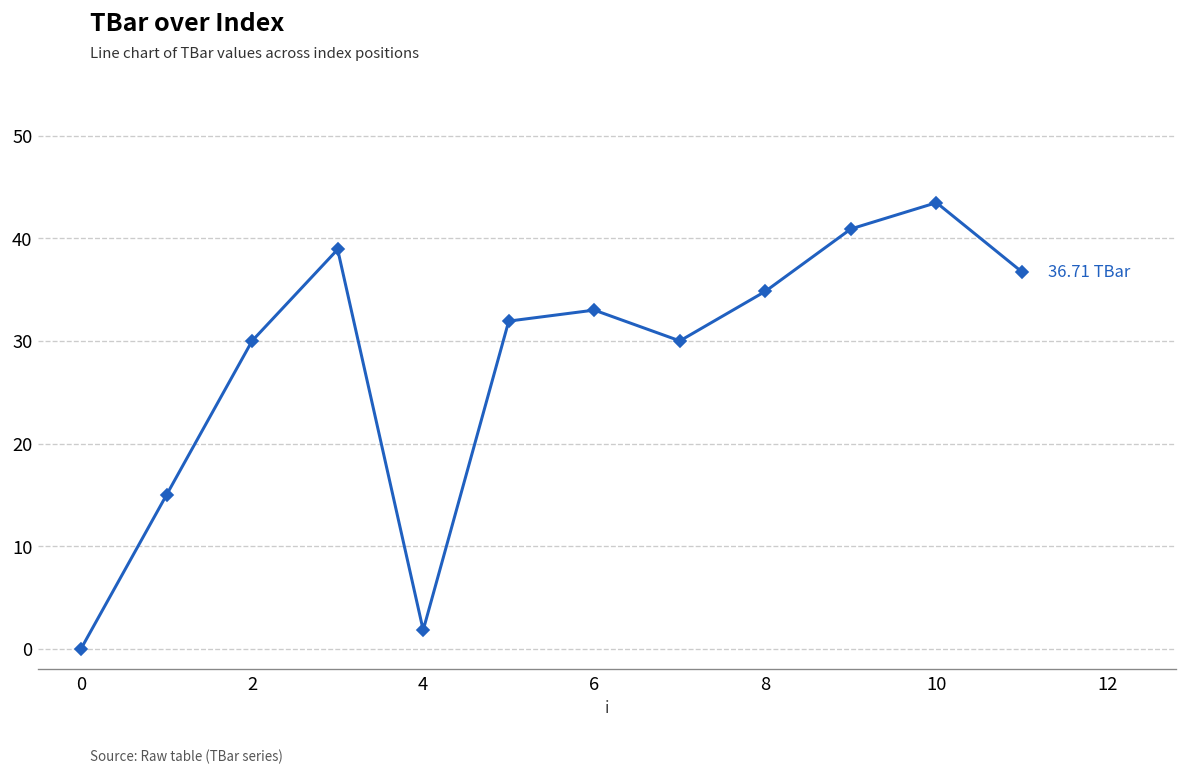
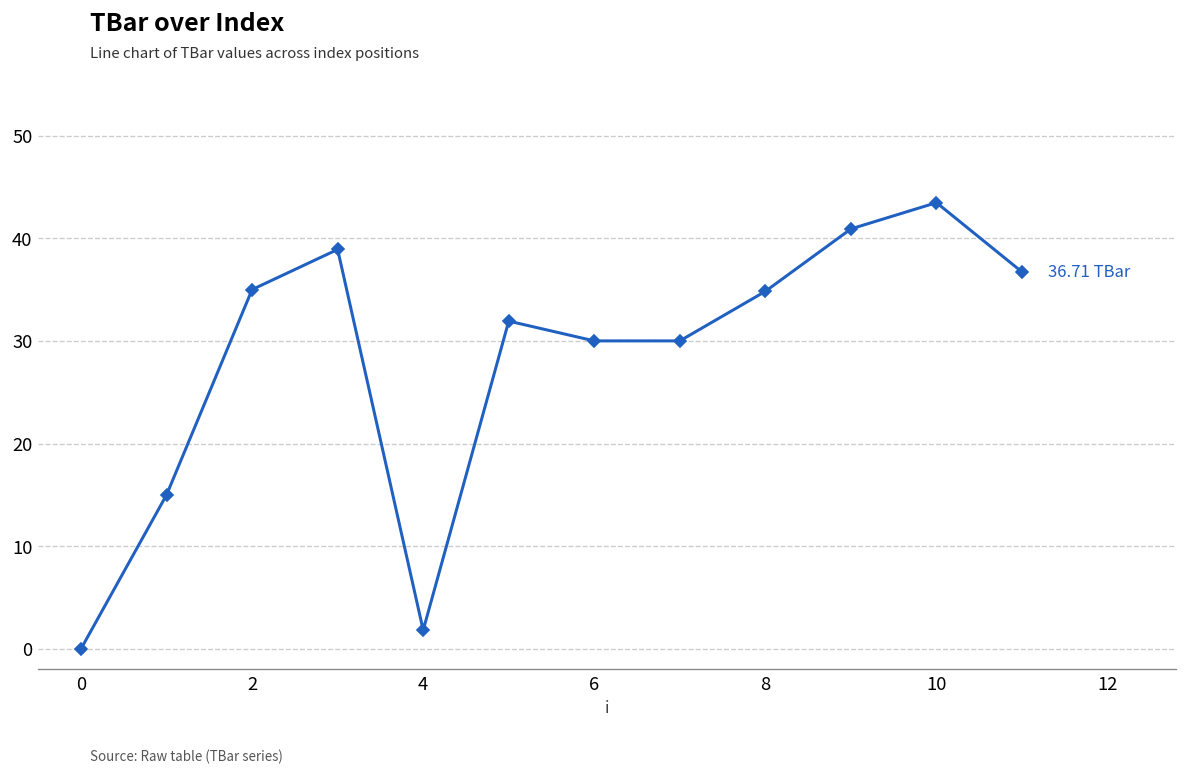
2: 30 -> 35
6: 33 -> 30
